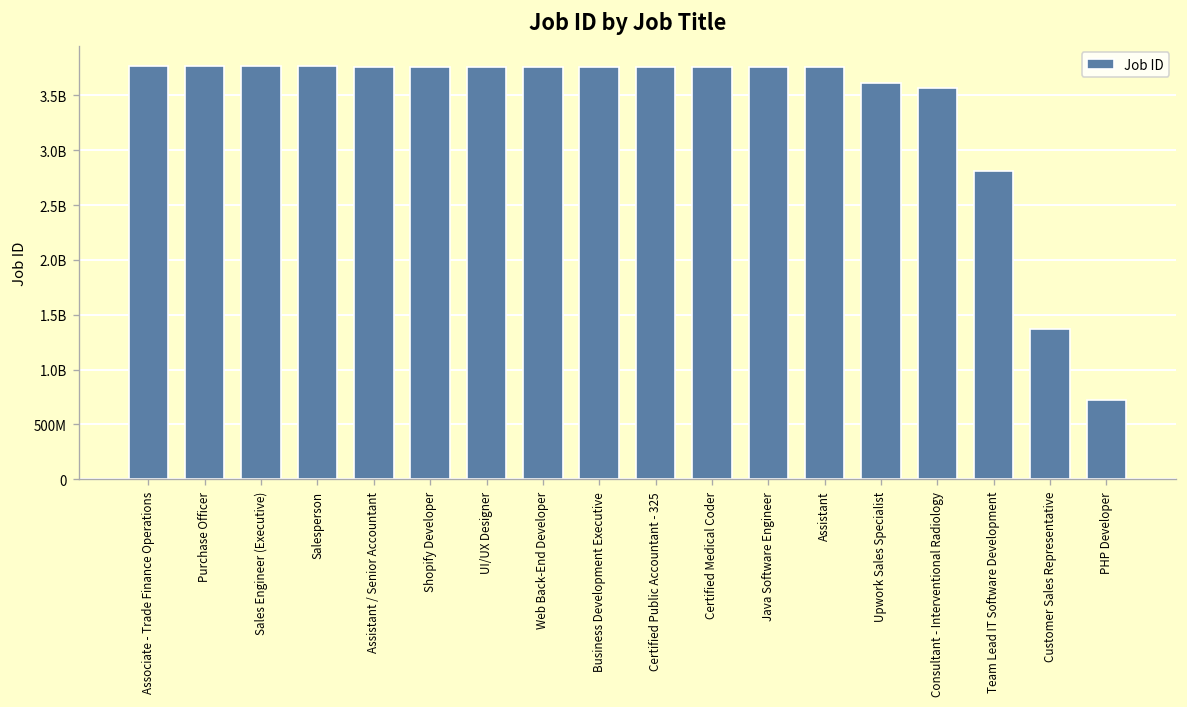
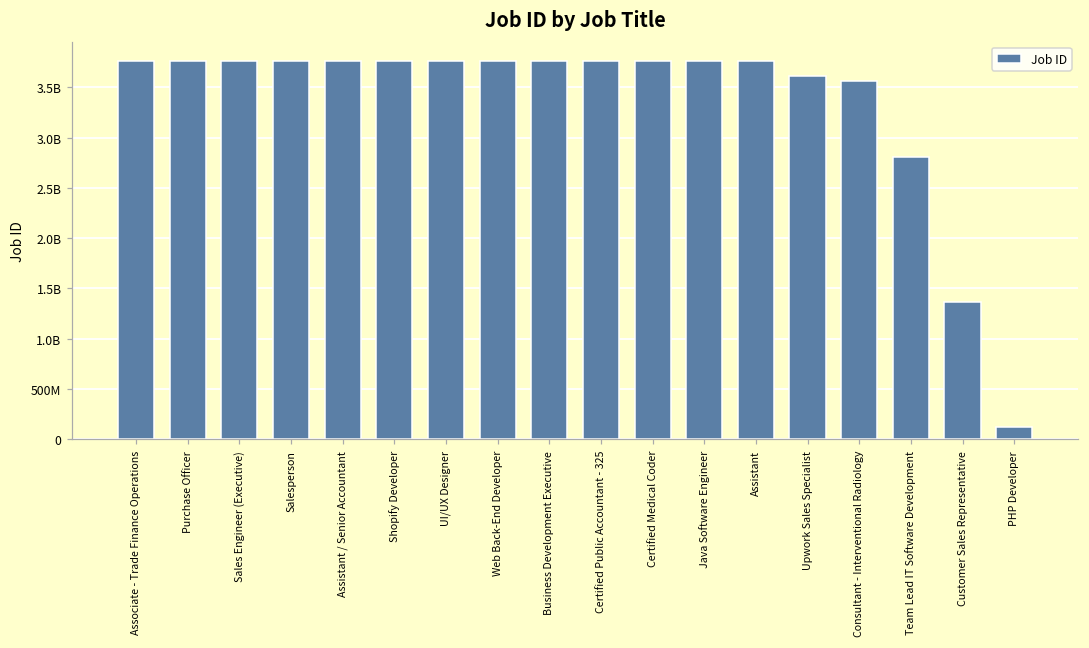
PHP Developer: 700000000 -> 100000000
